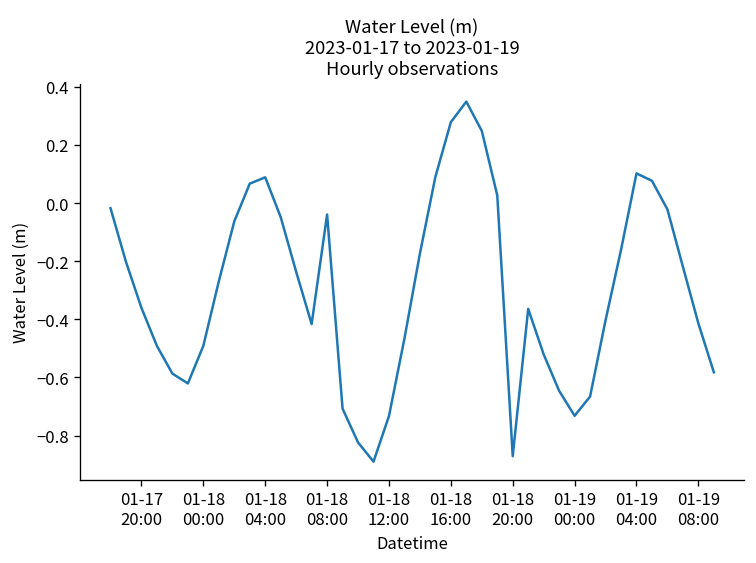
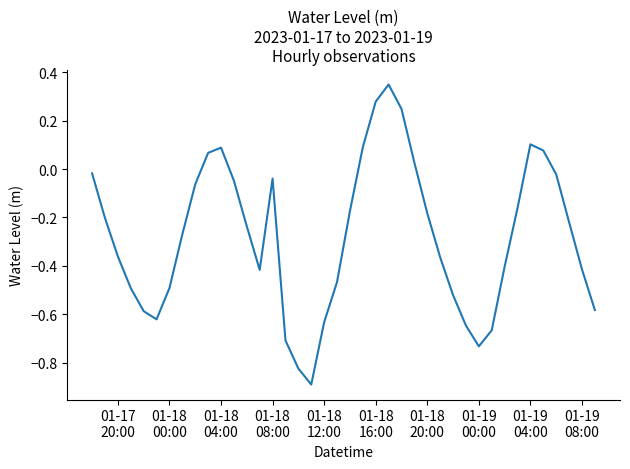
01-18 12:00: -0.73 -> -0.63
01-18 20:00: -0.87 -> -0.18
